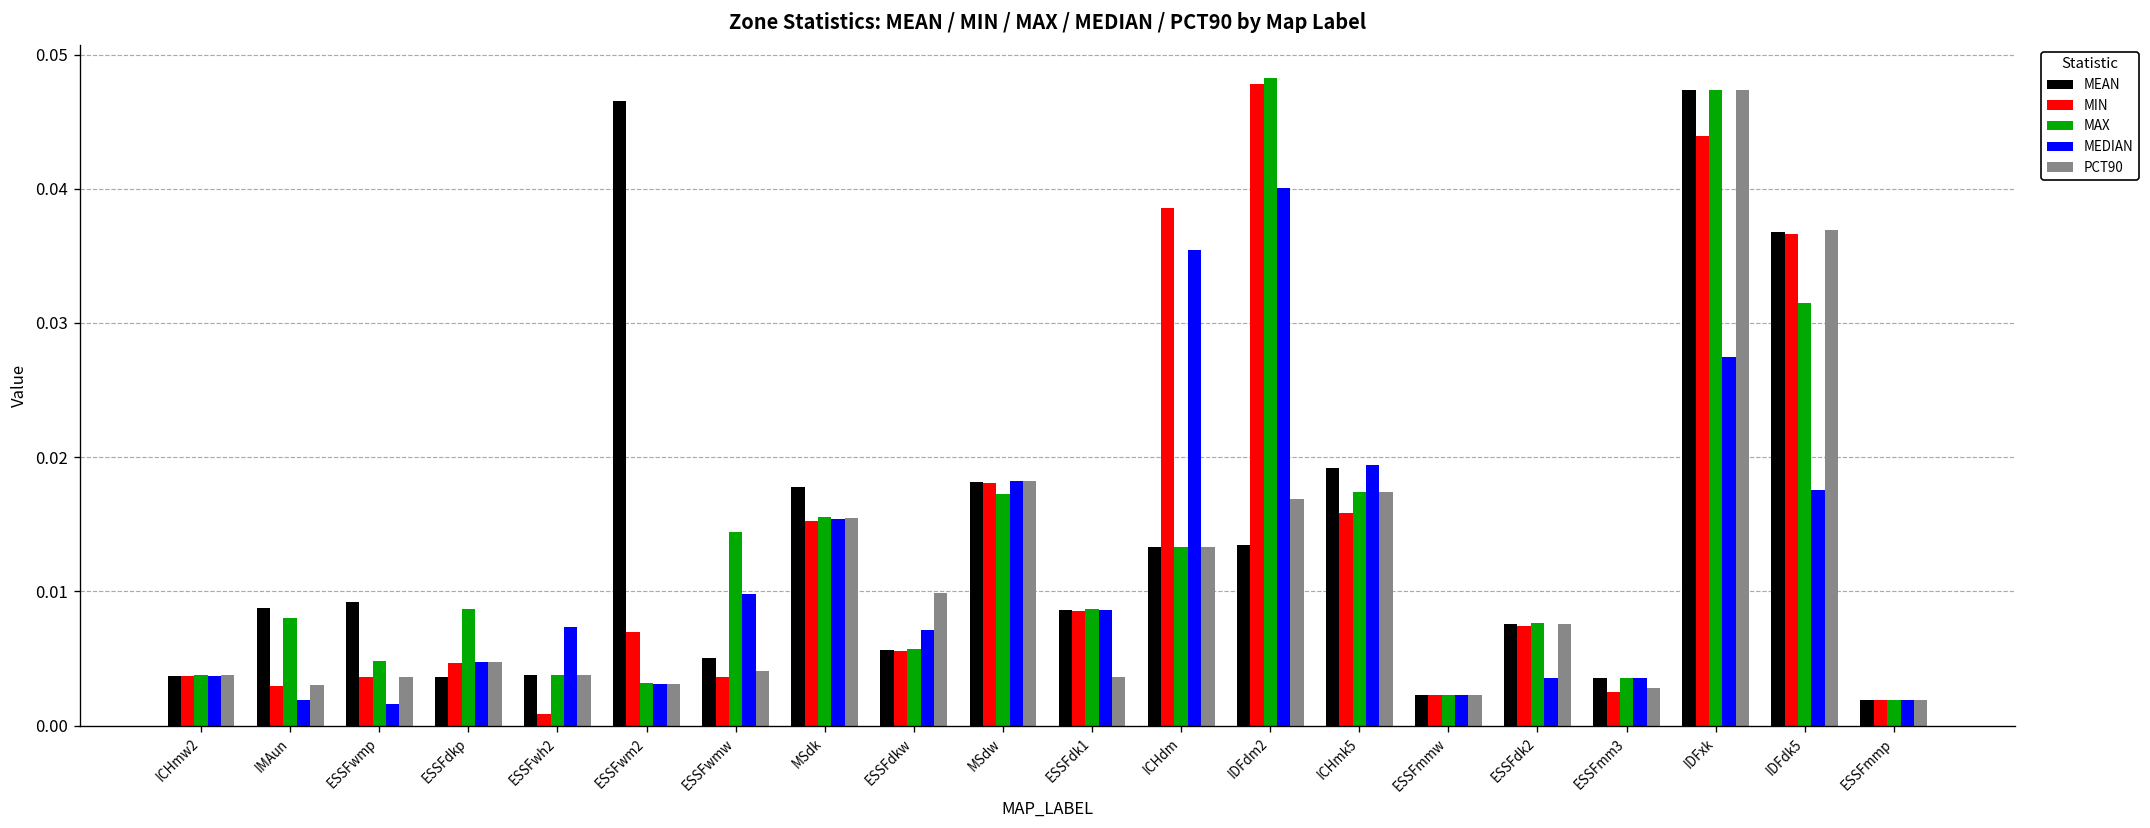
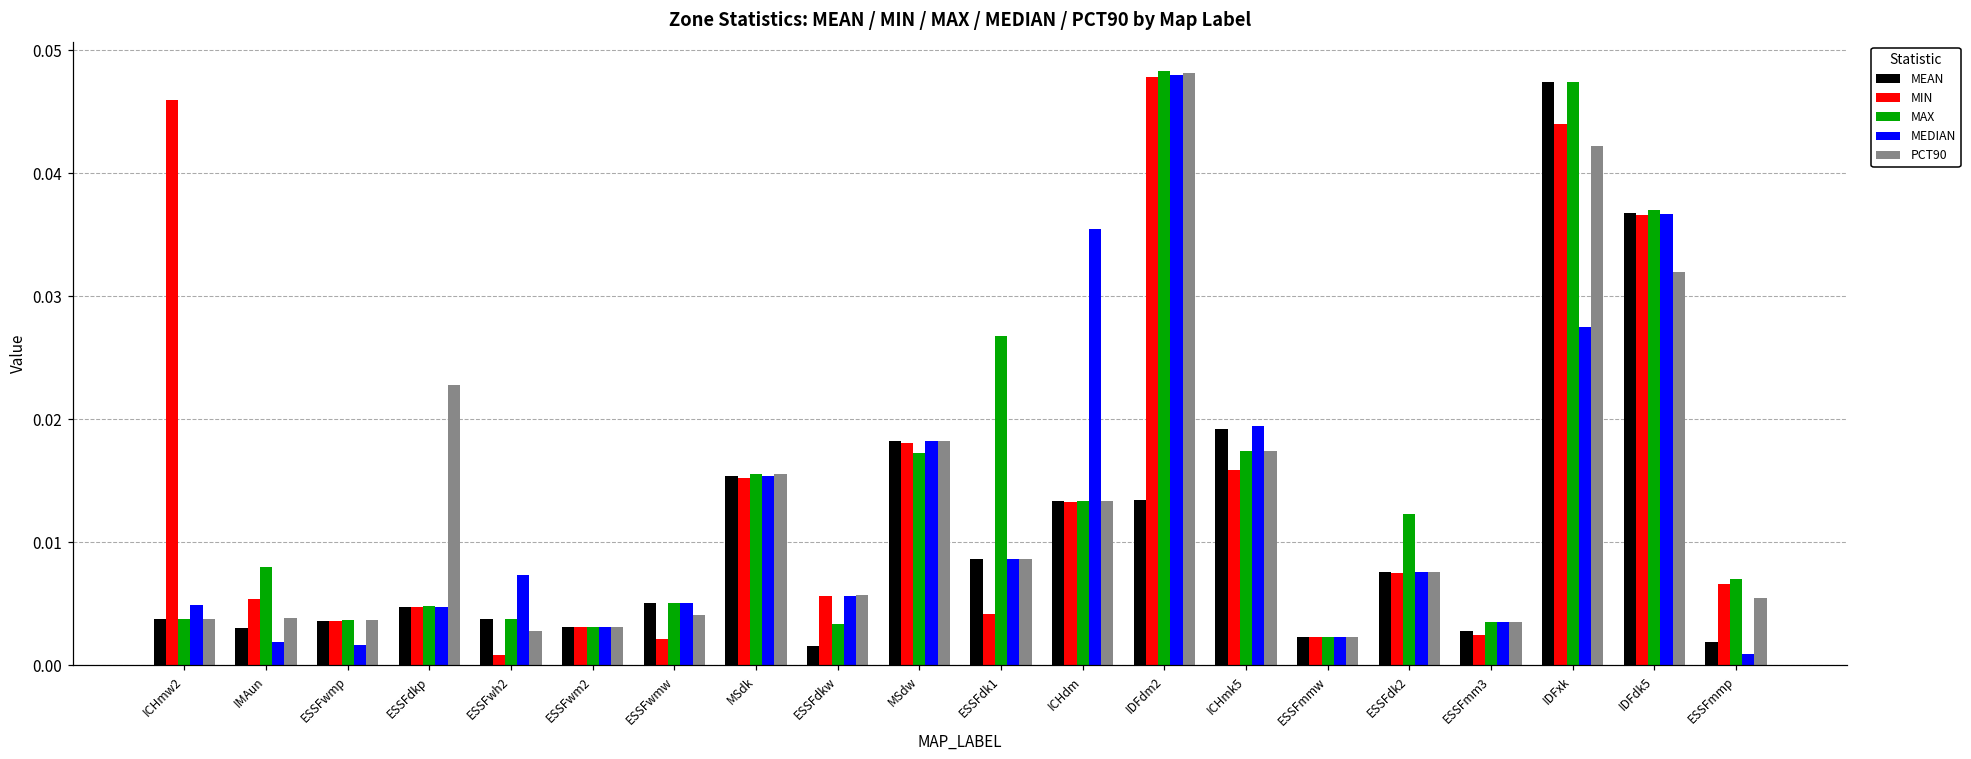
MIN, ICHmw2: 0.0037 -> 0.0459
MEDIAN, ICHmw2: 0.0037 -> 0.0049
MEAN, IMAun: 0.0087 -> 0.0030
MIN, IMAun: 0.0030 -> 0.0053
PCT90, IMAun: 0.0030 -> 0.0038
MEAN, ESSFwmp: 0.0092 -> 0.0036
MAX, ESSFwmp: 0.0048 -> 0.0036
MEAN, ESSFdkp: 0.0036 -> 0.0047
MAX, ESSFdkp: 0.0087 -> 0.0048
PCT90, ESSFdkp: 0.0048 -> 0.0228
PCT90, ESSFwh2: 0.0038 -> 0.0028
MEAN, ESSFwm2: 0.0466 -> 0.0031
MIN, ESSFwm2: 0.0070 -> 0.0031
MIN, ESSFwmw: 0.0036 -> 0.0021
MAX, ESSFwmw: 0.0144 -> 0.0051
MEDIAN, ESSFwmw: 0.0098 -> 0.0050
MEAN, MSdk: 0.0178 -> 0.0154
MEAN, ESSFdkw: 0.0056 -> 0.0015
MAX, ESSFdkw: 0.0057 -> 0.0034
MEDIAN, ESSFdkw: 0.0071 -> 0.0056
PCT90, ESSFdkw: 0.0099 -> 0.0057
MIN, ESSFdk1: 0.0086 -> 0.0041
MAX, ESSFdk1: 0.0087 -> 0.0268
PCT90, ESSFdk1: 0.0036 -> 0.0086
MIN, ICHdm: 0.0386 -> 0.0133
MEDIAN, IDFdm2: 0.0401 -> 0.0480
PCT90, IDFdm2: 0.0169 -> 0.0482
MAX, ESSFdk2: 0.0077 -> 0.0123
MEDIAN, ESSFdk2: 0.0035 -> 0.0075
MEAN, ESSFmm3: 0.0035 -> 0.0028
PCT90, ESSFmm3: 0.0028 -> 0.0035
PCT90, IDFxk: 0.0474 -> 0.0422
MAX, IDFdk5: 0.0315 -> 0.0370
MEDIAN, IDFdk5: 0.0176 -> 0.0367
PCT90, IDFdk5: 0.0369 -> 0.0319
MIN, ESSFmmp: 0.0019 -> 0.0066
MAX, ESSFmmp: 0.0019 -> 0.0070
MEDIAN, ESSFmmp: 0.0019 -> 0.0009
PCT90, ESSFmmp: 0.0019 -> 0.0054
